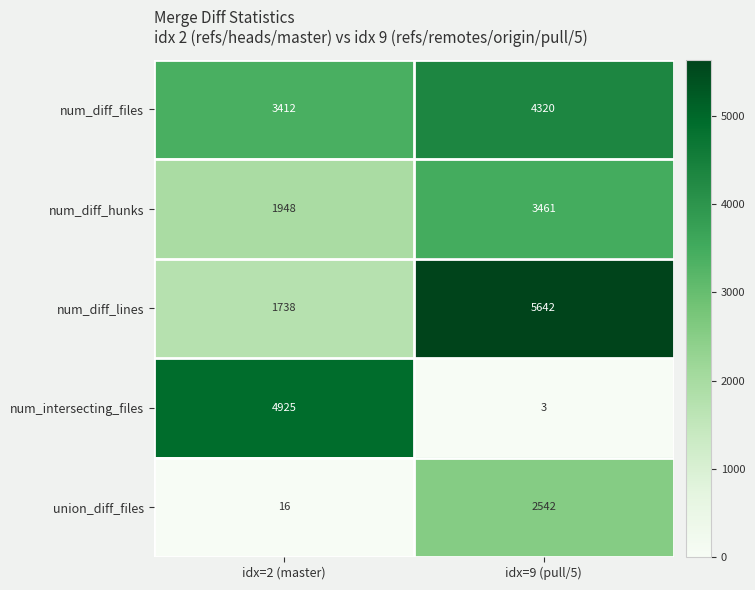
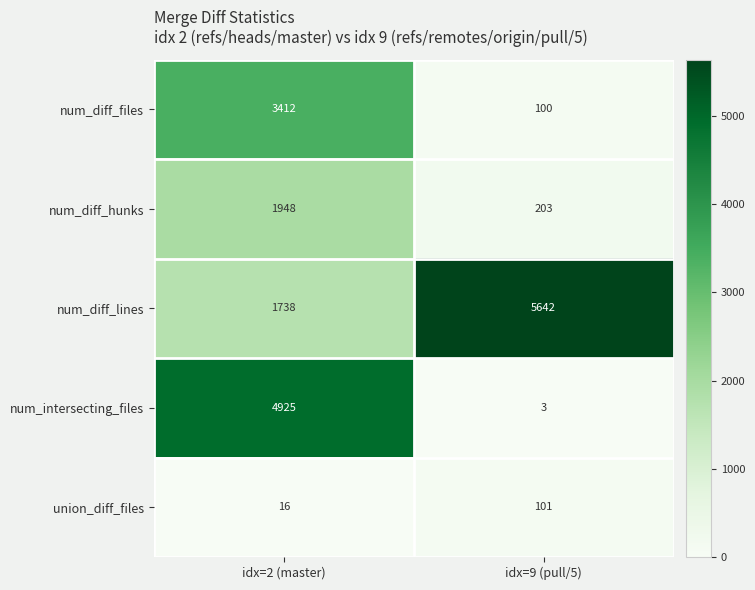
num_diff_files, idx=9 (pull/5): 4320 -> 100
num_diff_hunks, idx=9 (pull/5): 3461 -> 203
union_diff_files, idx=9 (pull/5): 2542 -> 101
